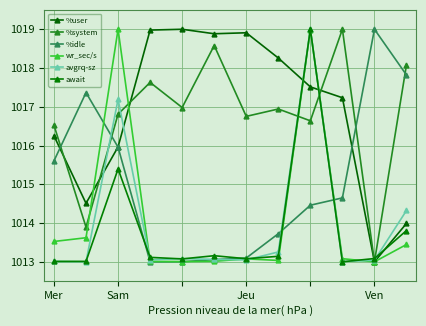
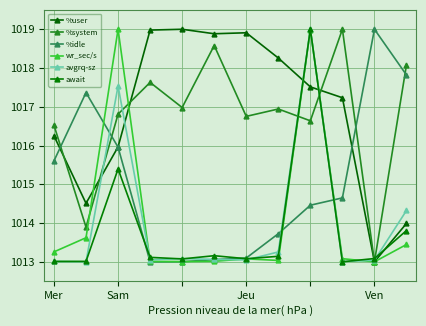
wr_sec/s, Mer: 1013.5 -> 1013.3
avgrq-sz, Sam: 1017.2 -> 1017.5
